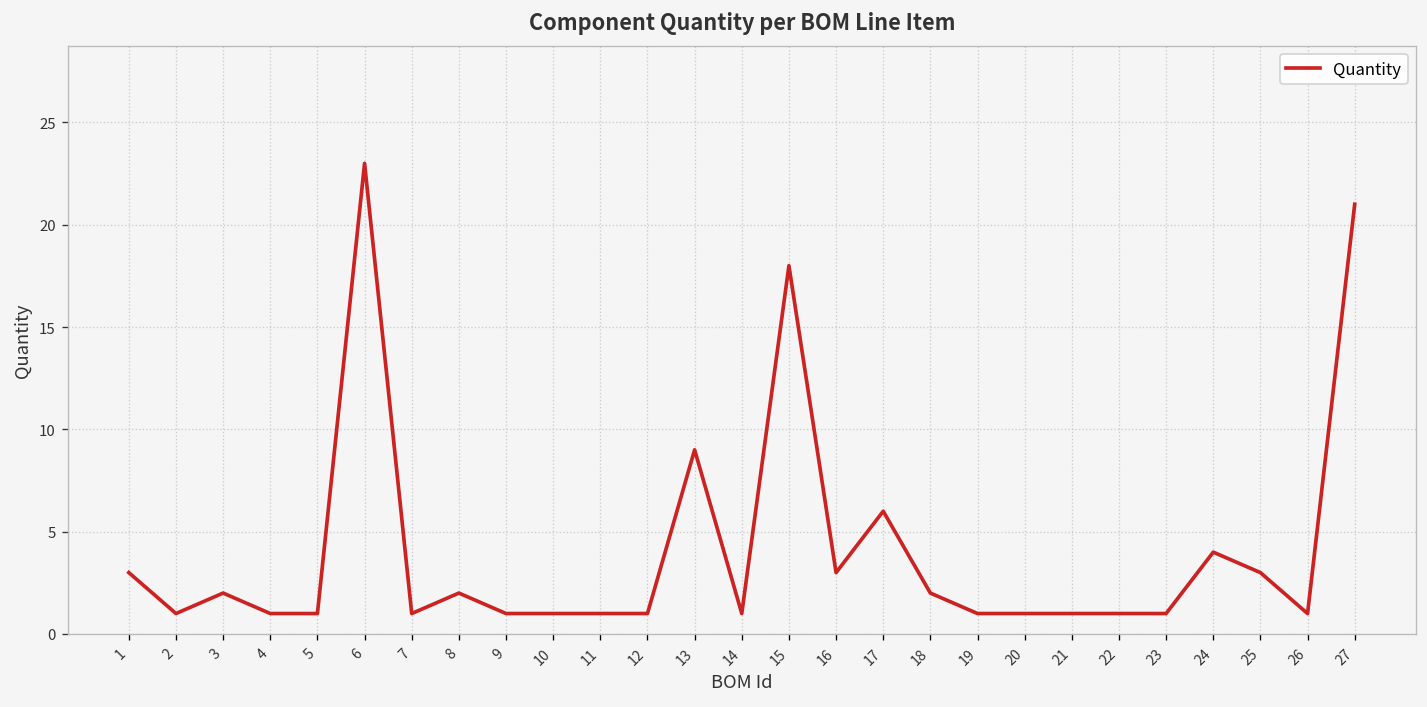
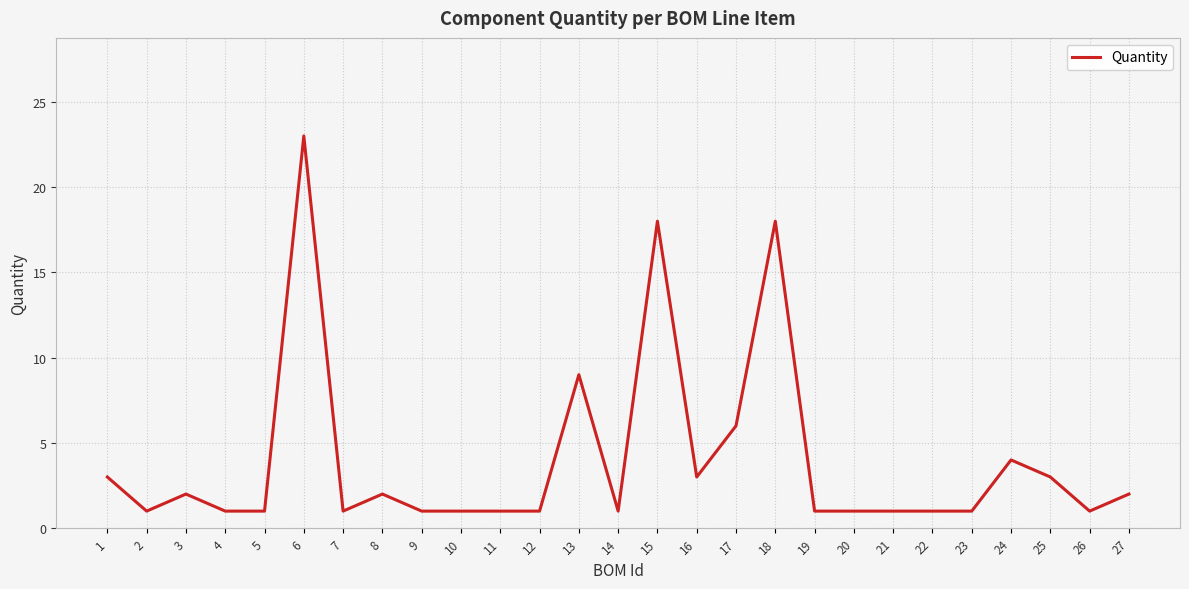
18: 2 -> 18
27: 21 -> 2
